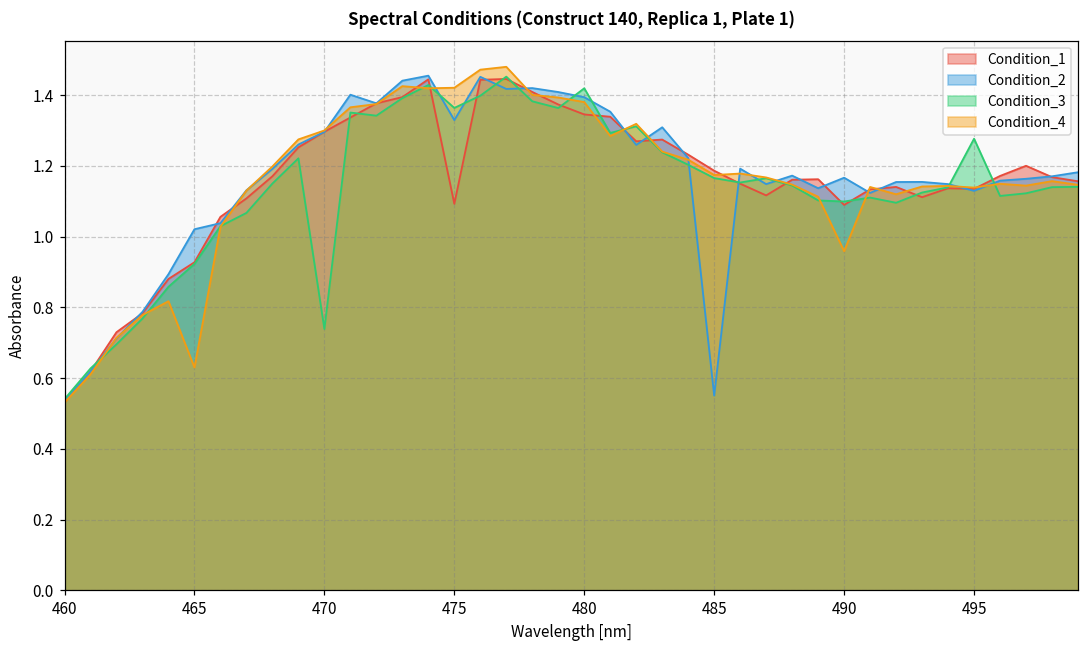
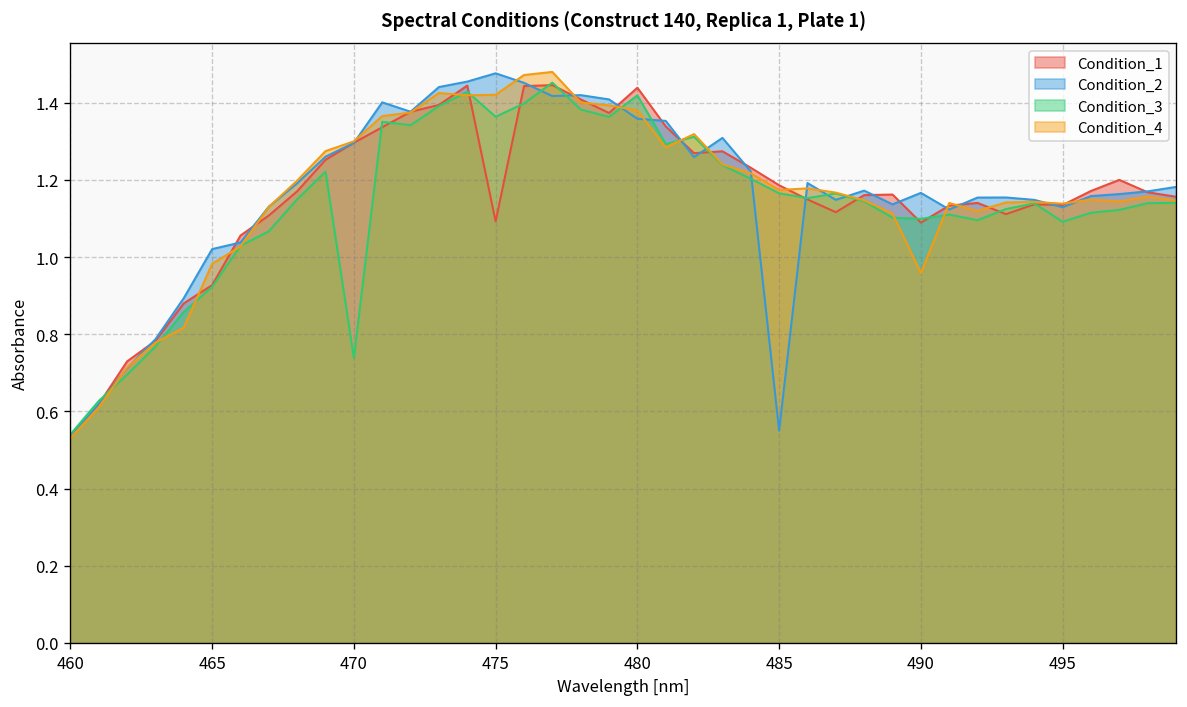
Condition_4, 465: 0.63 -> 0.98
Condition_2, 475: 1.33 -> 1.48
Condition_1, 480: 1.35 -> 1.44
Condition_2, 480: 1.39 -> 1.36
Condition_3, 495: 1.28 -> 1.09
